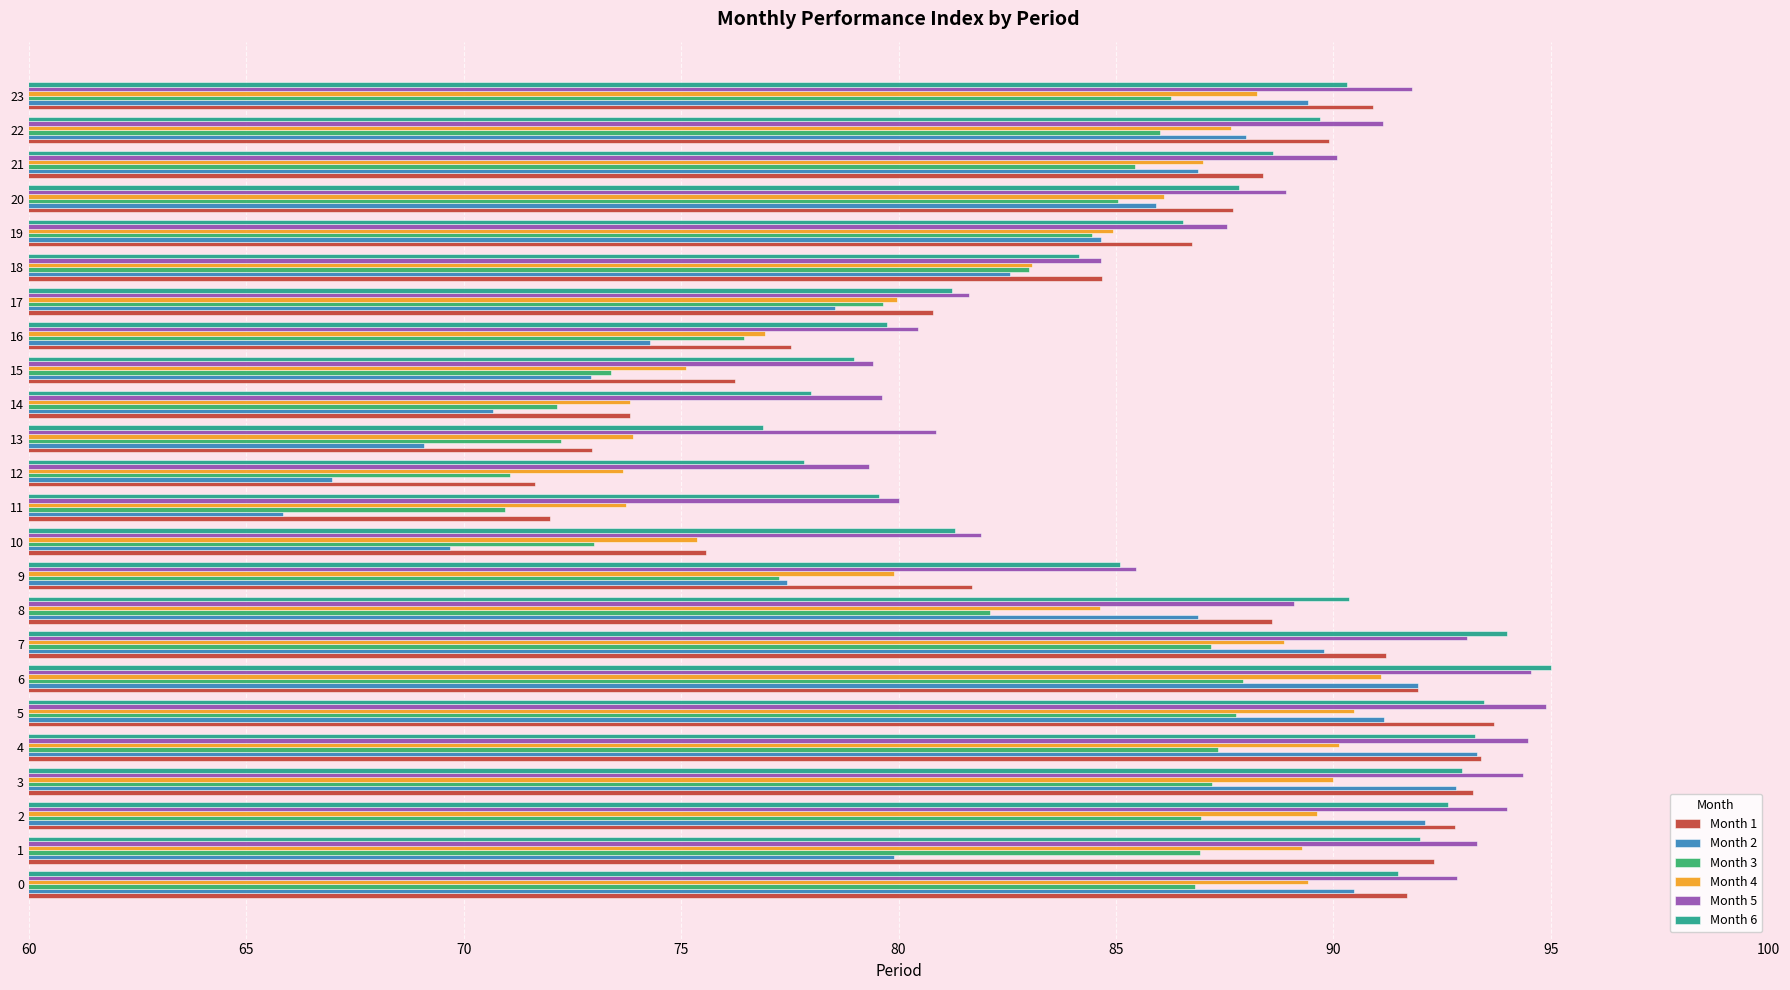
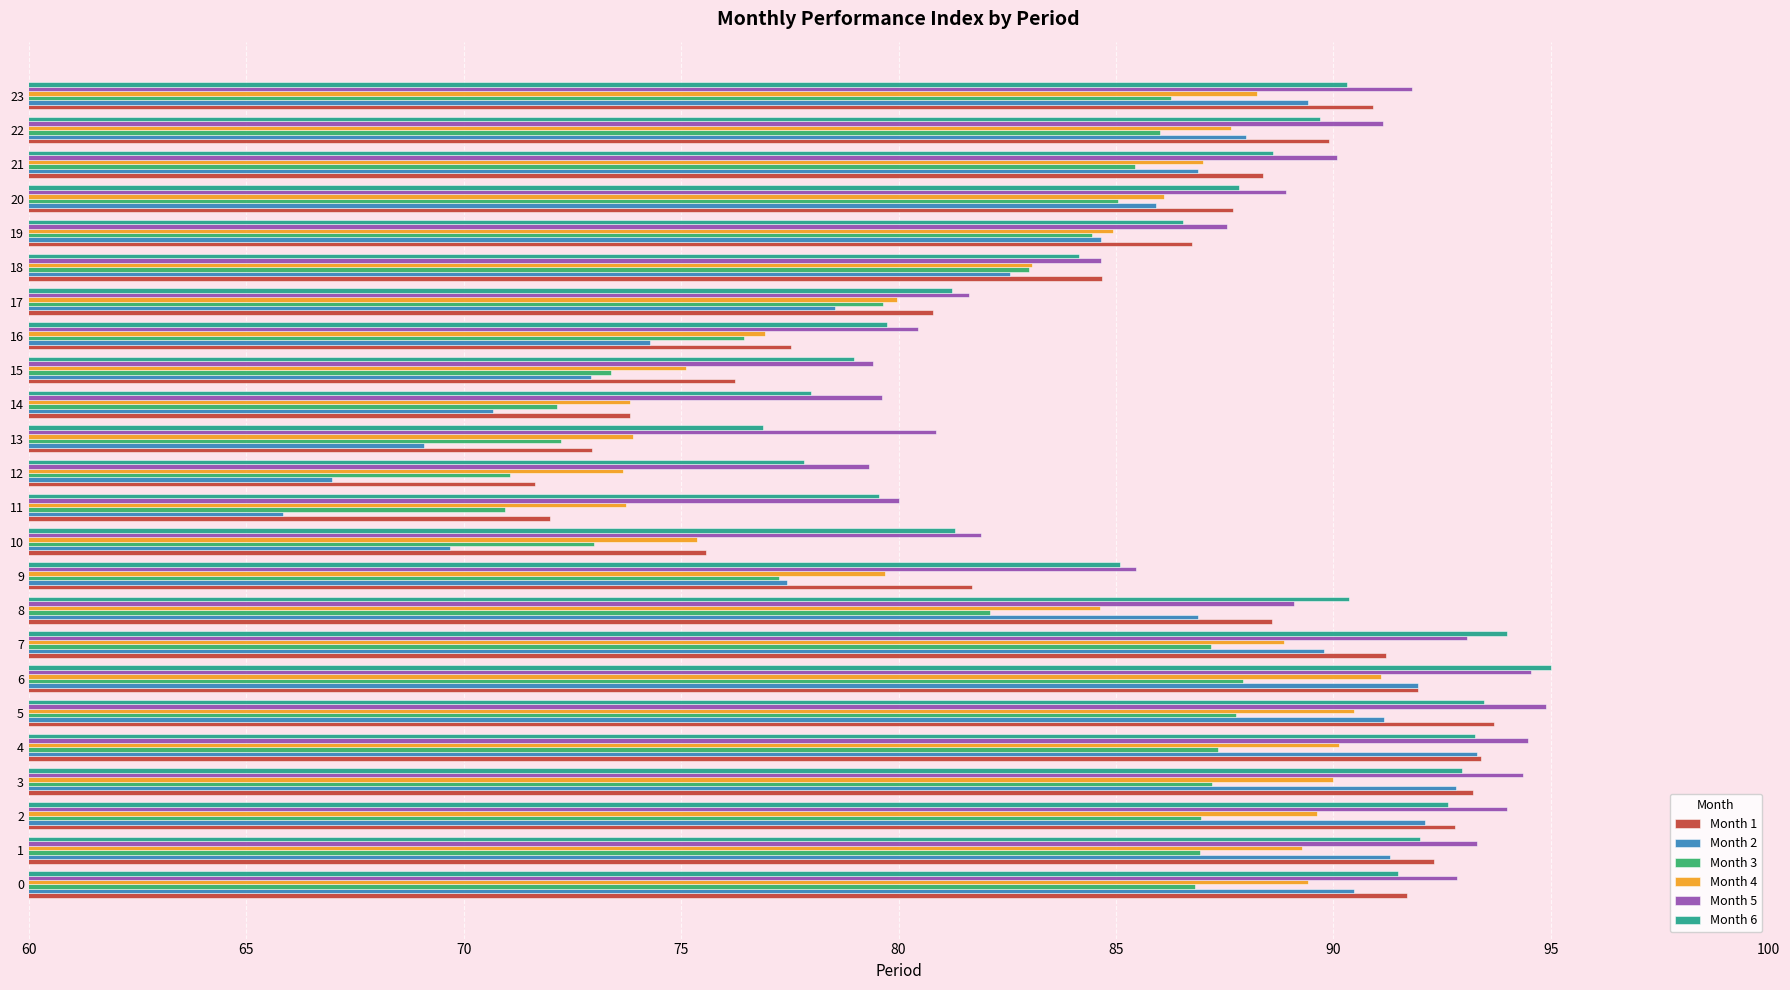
Month 4, 9: 79.9 -> 79.7
Month 2, 1: 79.9 -> 91.3
